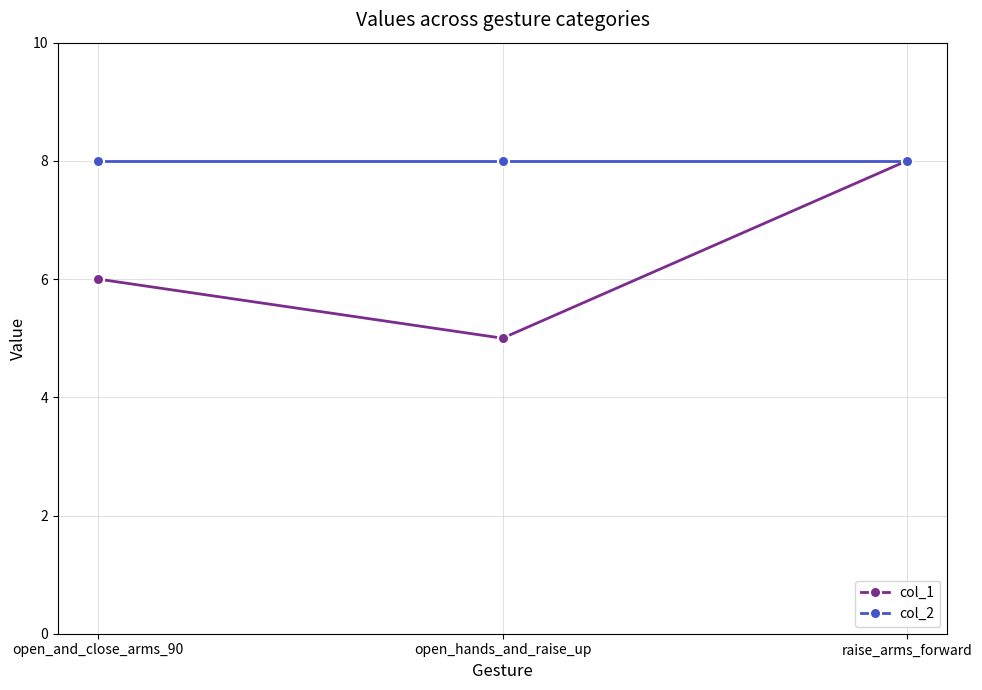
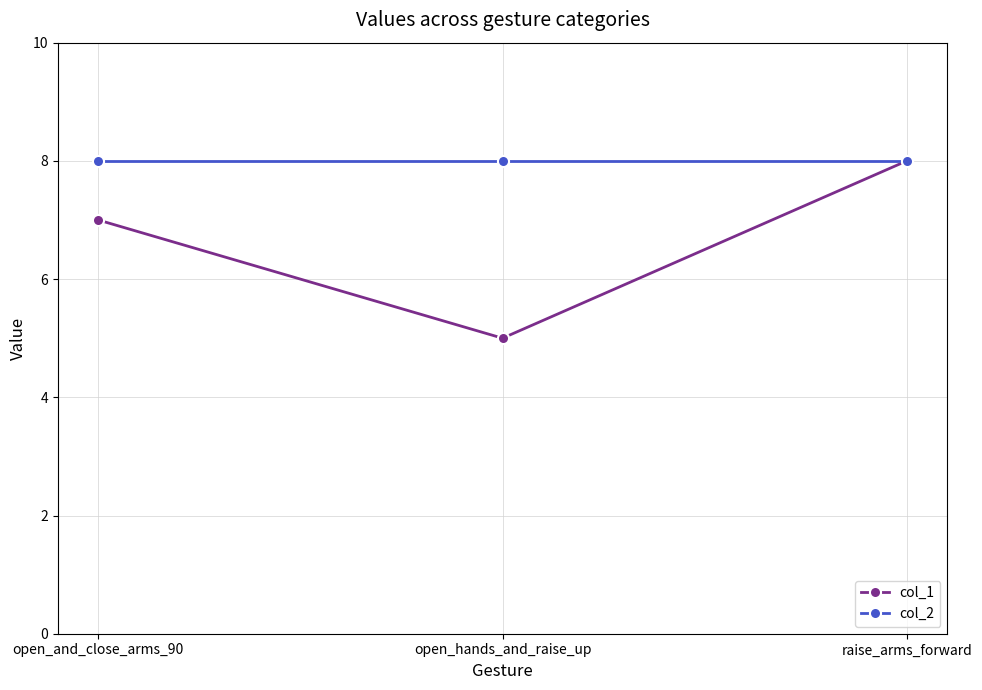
col_1, open_and_close_arms_90: 6 -> 7
